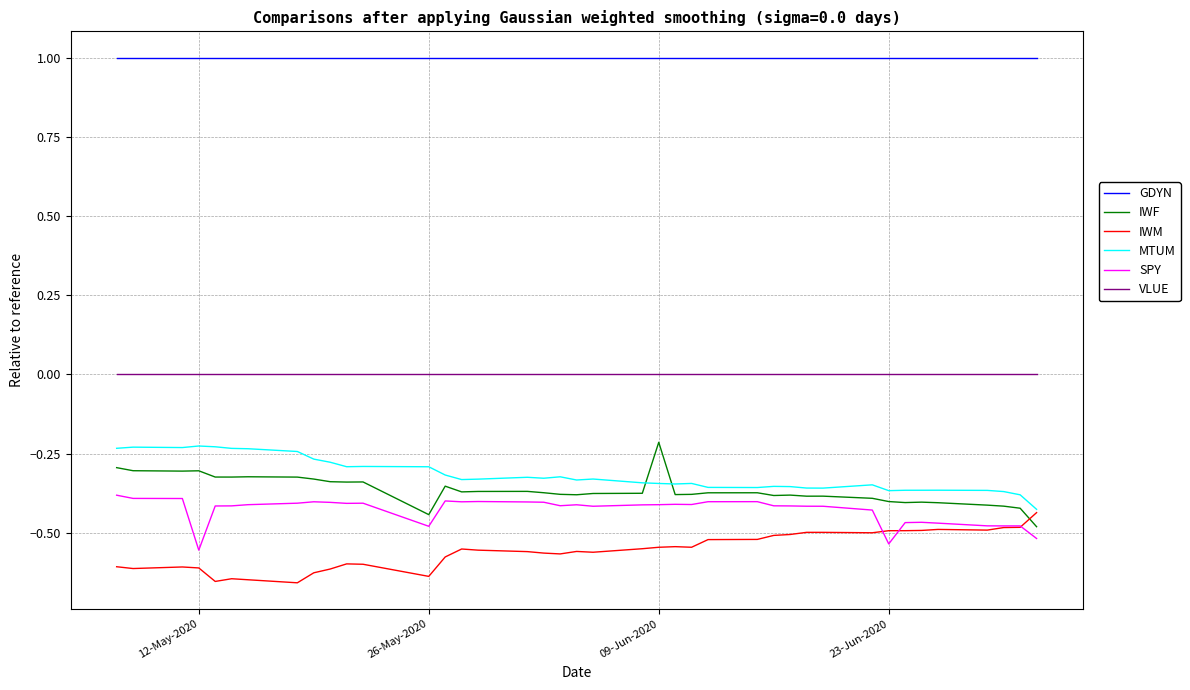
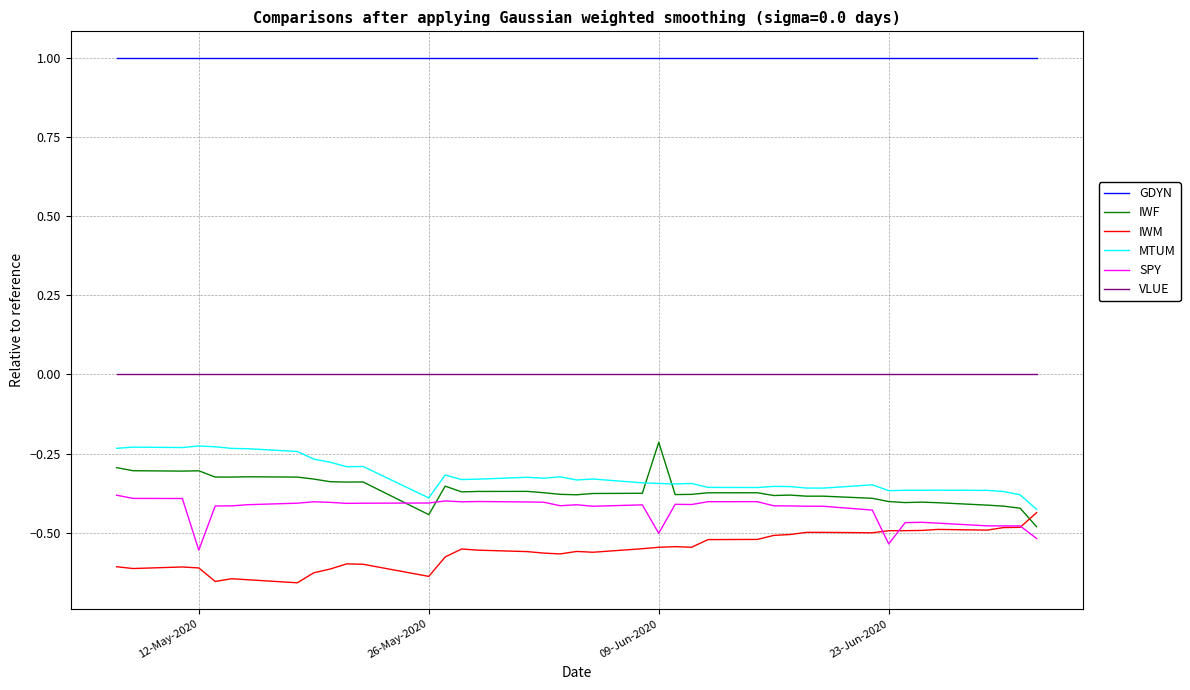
MTUM, 26-May-2020: -0.29 -> -0.39
SPY, 26-May-2020: -0.48 -> -0.41
SPY, 09-Jun-2020: -0.41 -> -0.50
